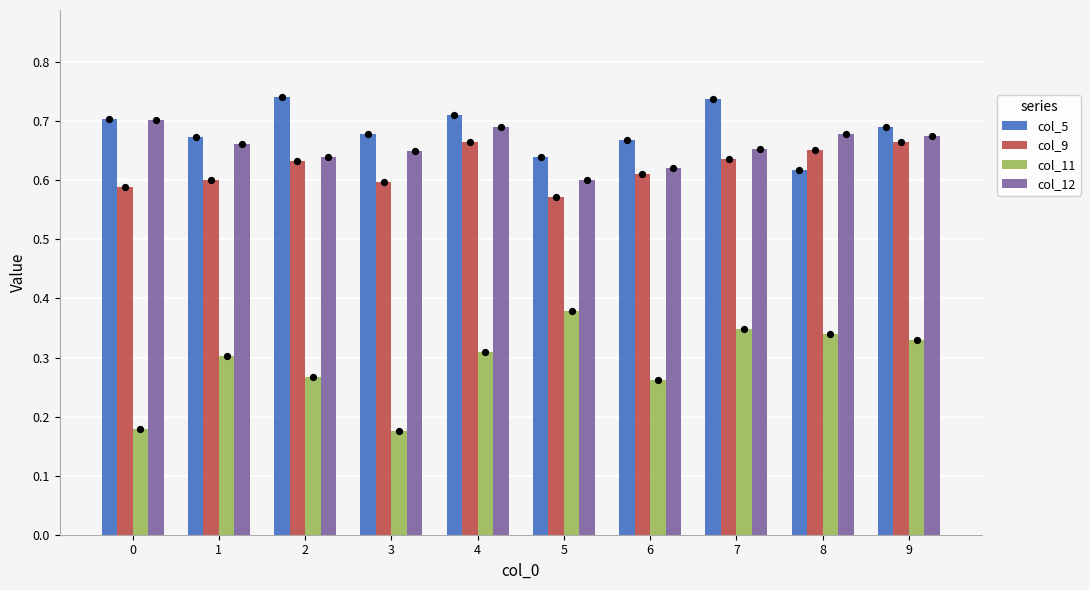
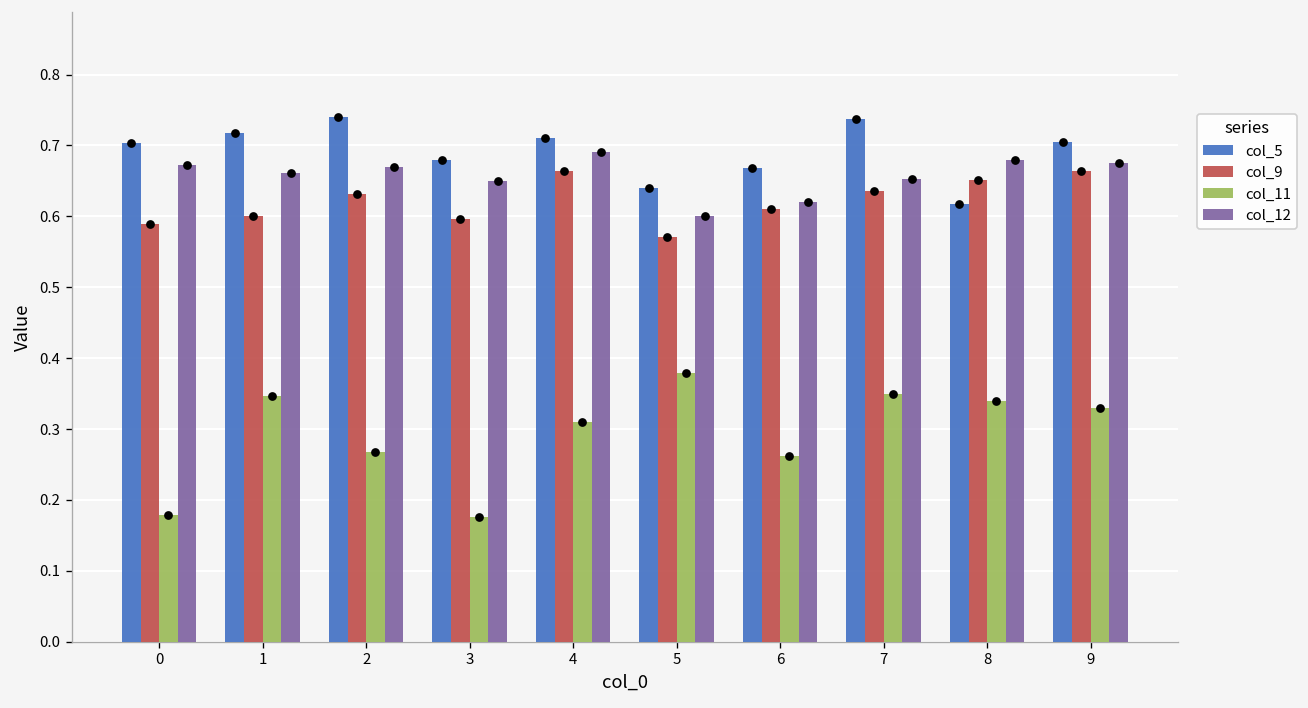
col_12, 0: 0.70 -> 0.67
col_5, 1: 0.67 -> 0.72
col_11, 1: 0.30 -> 0.35
col_12, 2: 0.64 -> 0.67
col_5, 9: 0.69 -> 0.70
